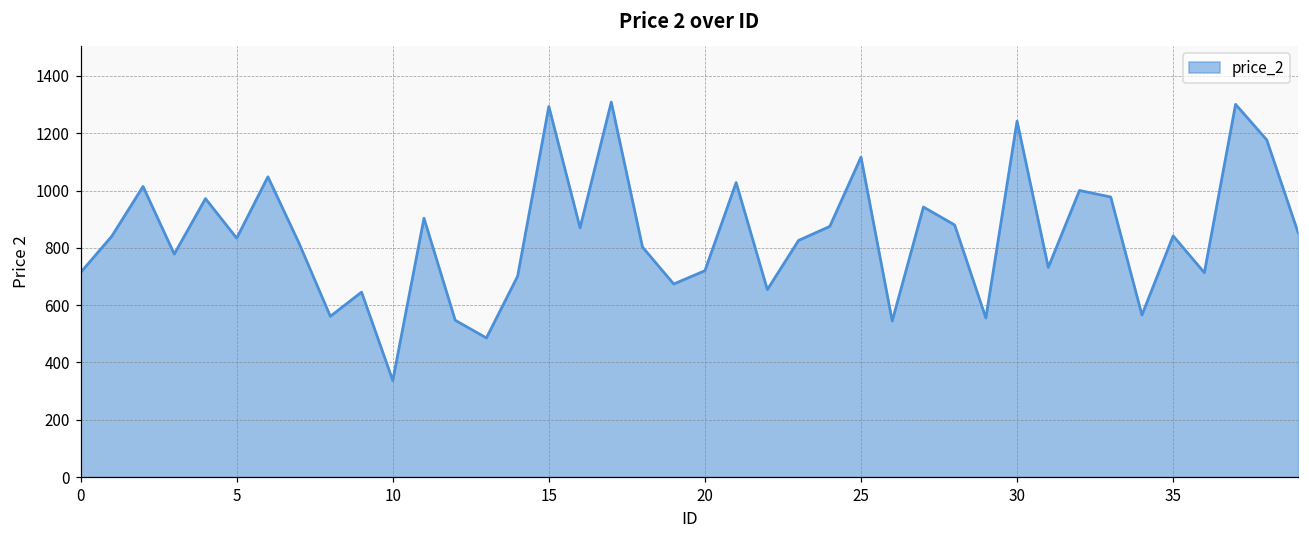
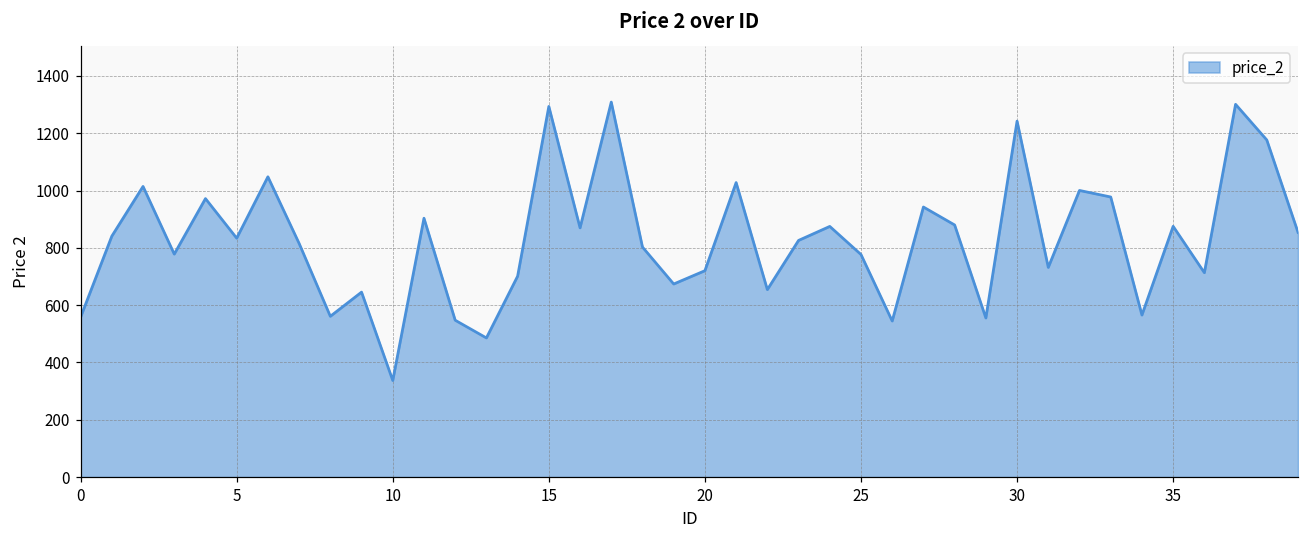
0: 710 -> 560
25: 1120 -> 780
35: 840 -> 880
